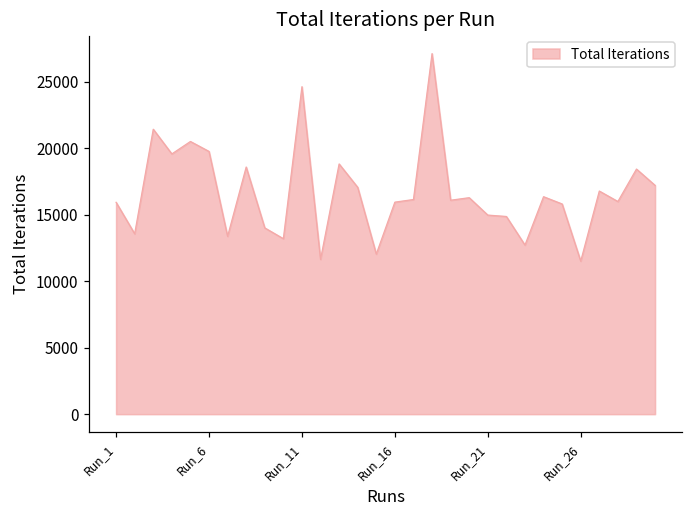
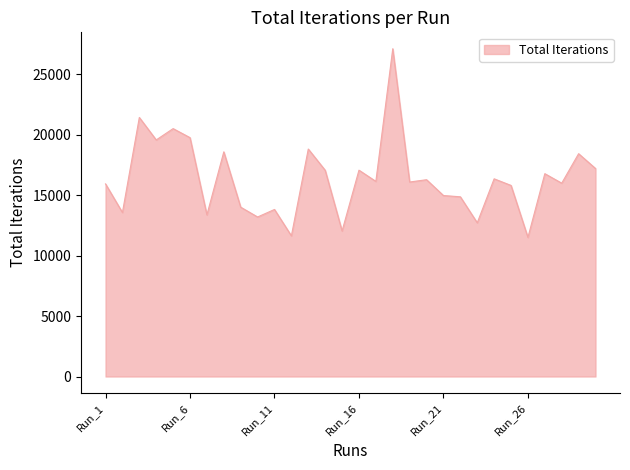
Run_11: 24600 -> 13800
Run_16: 15900 -> 17100
